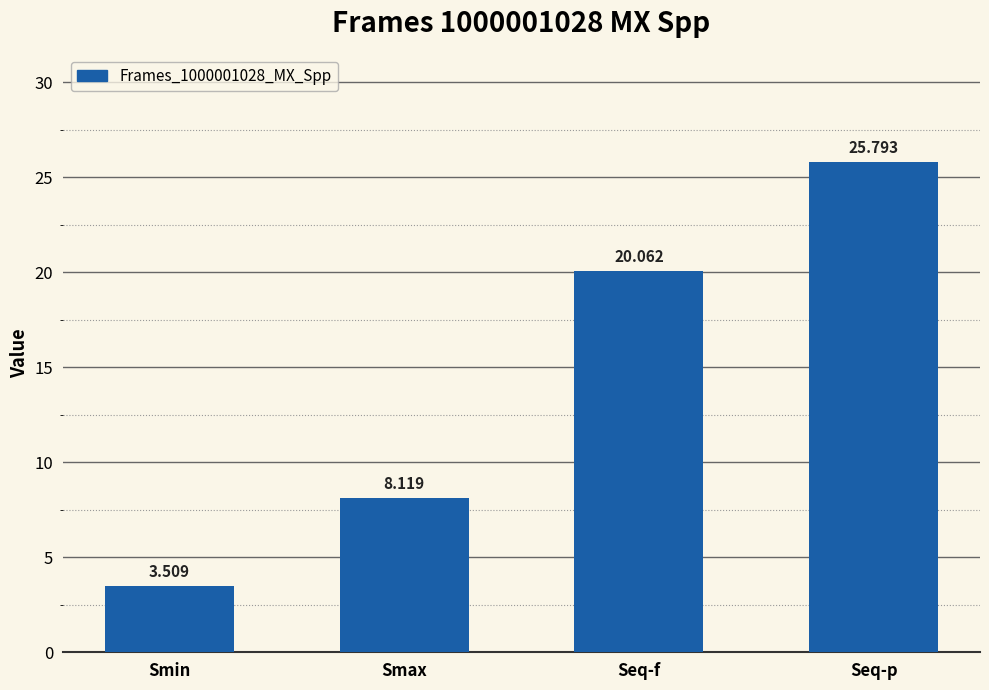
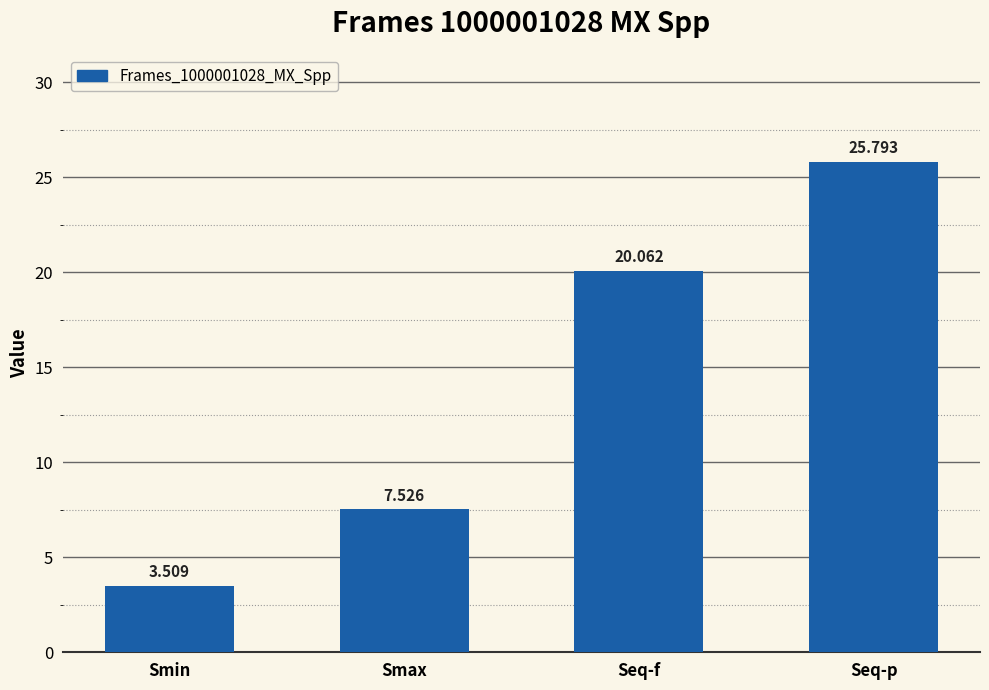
Smax: 8.119 -> 7.526
